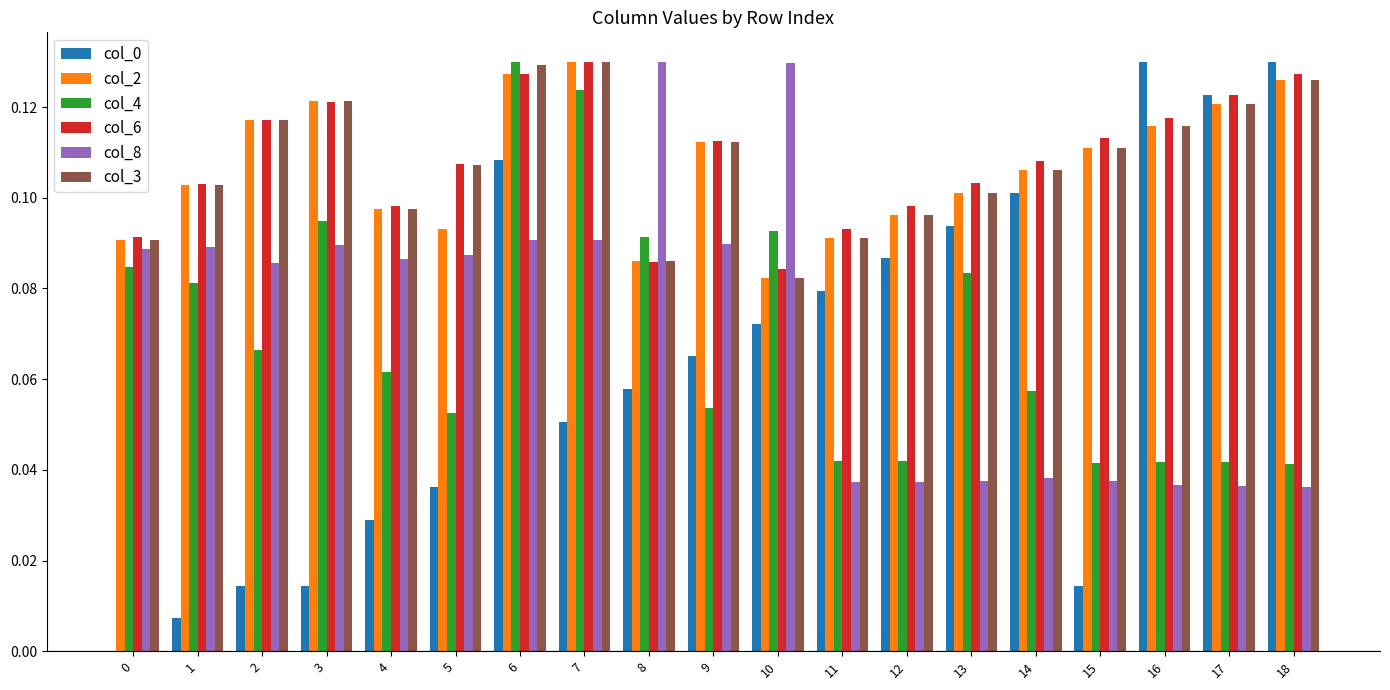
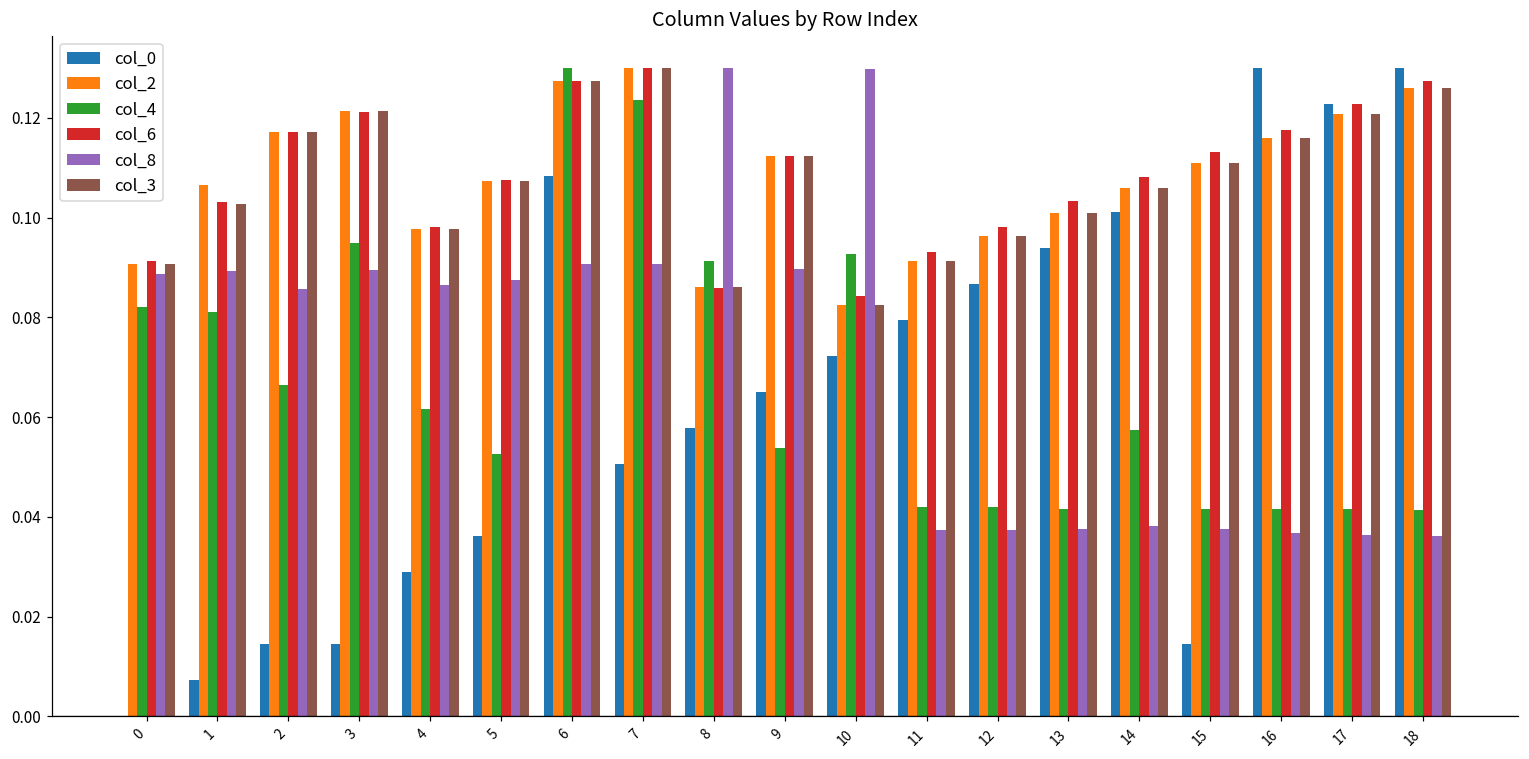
col_4, 0: 0.085 -> 0.082
col_2, 1: 0.103 -> 0.107
col_2, 5: 0.093 -> 0.107
col_3, 6: 0.129 -> 0.127
col_4, 13: 0.083 -> 0.042
